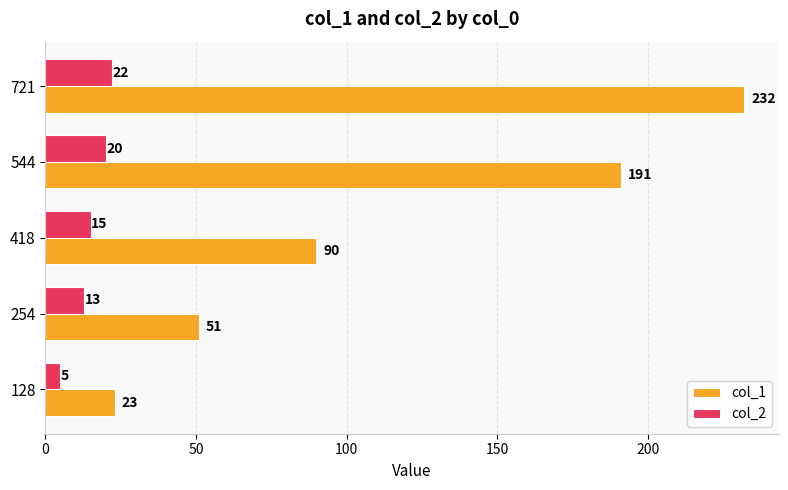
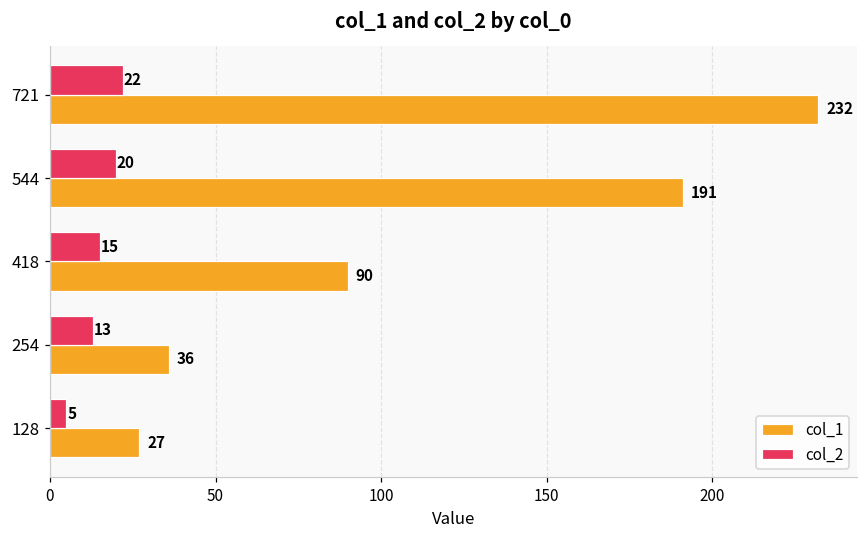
col_1, 254: 51 -> 36
col_1, 128: 23 -> 27
